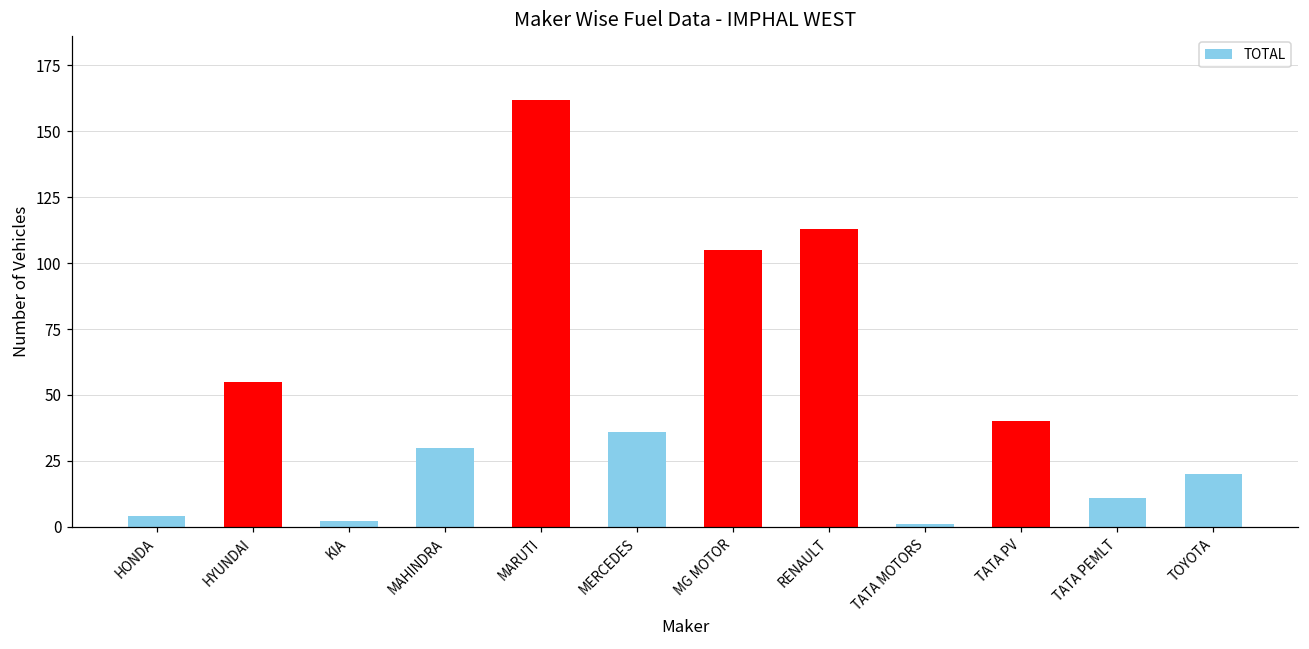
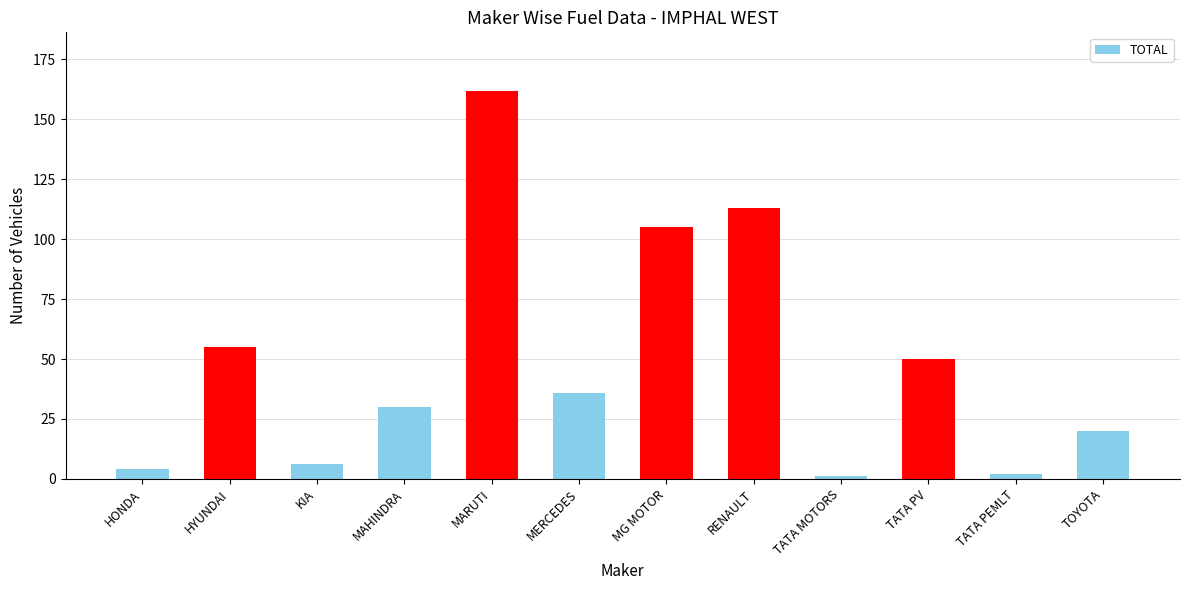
KIA: 2 -> 6
TATA PV: 40 -> 50
TATA PEMLT: 11 -> 2
